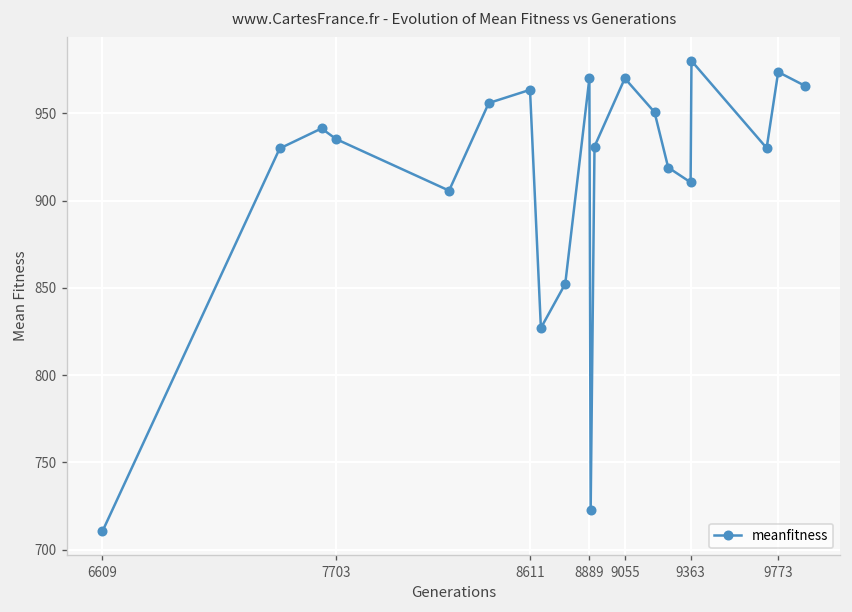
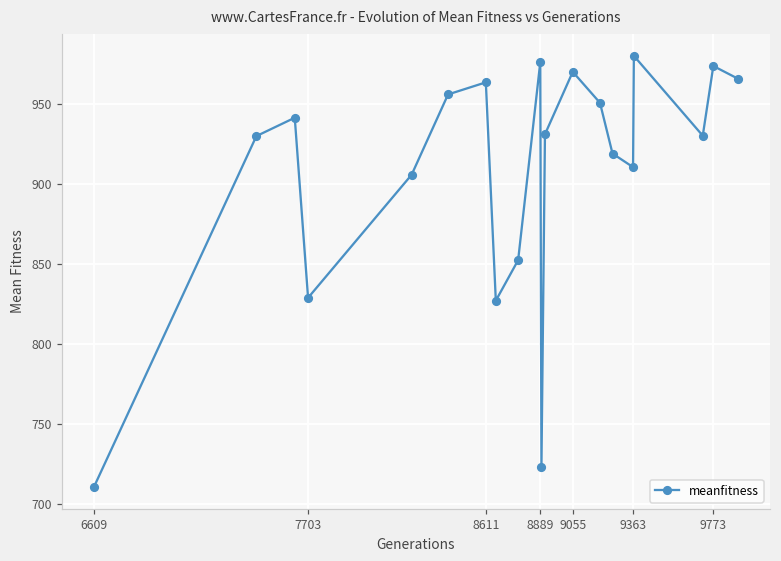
7703: 935 -> 829
8889: 970 -> 976
